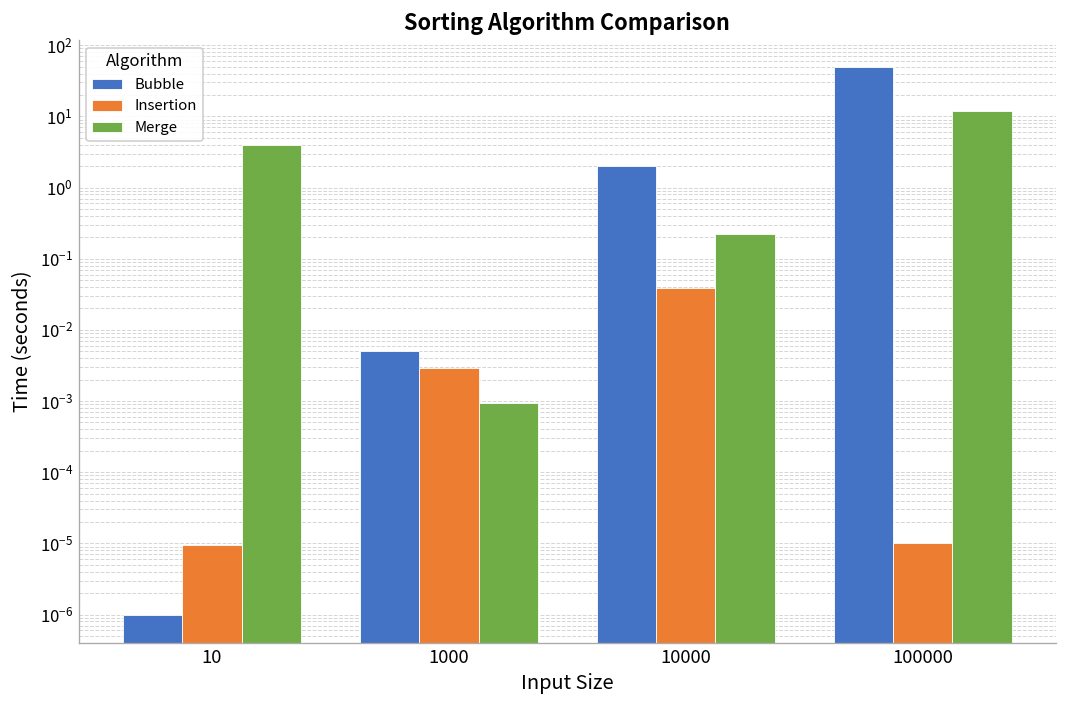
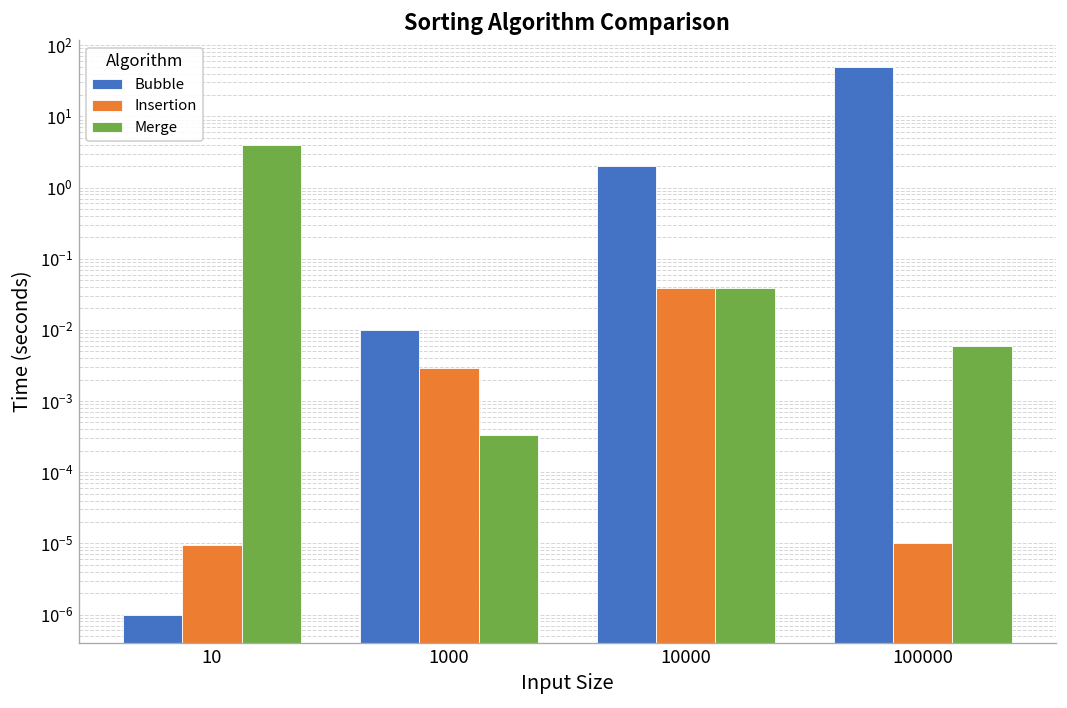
Bubble, 1000: 0.005 -> 0.010
Merge, 1000: 0.0009 -> 0.0003
Merge, 10000: 0.23 -> 0.04
Merge, 100000: 12 -> 0.006
